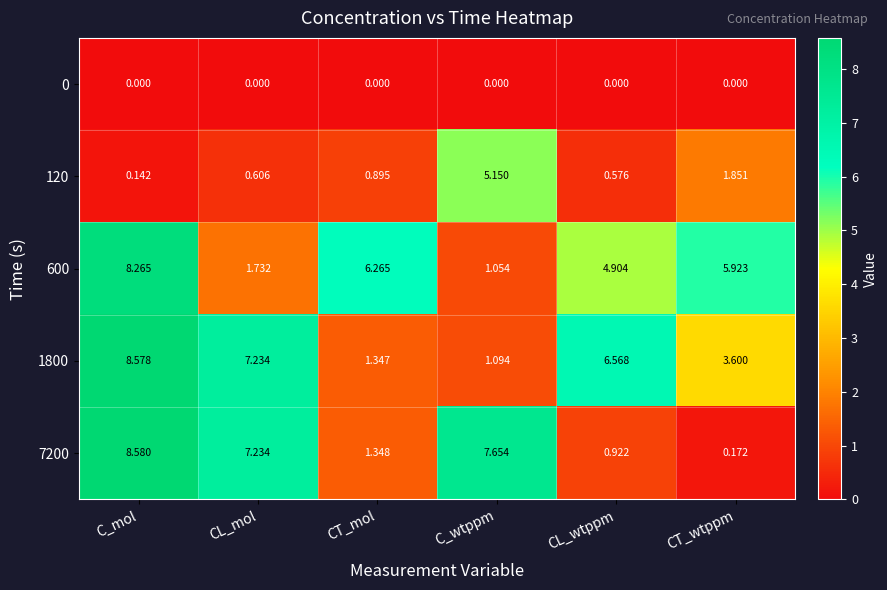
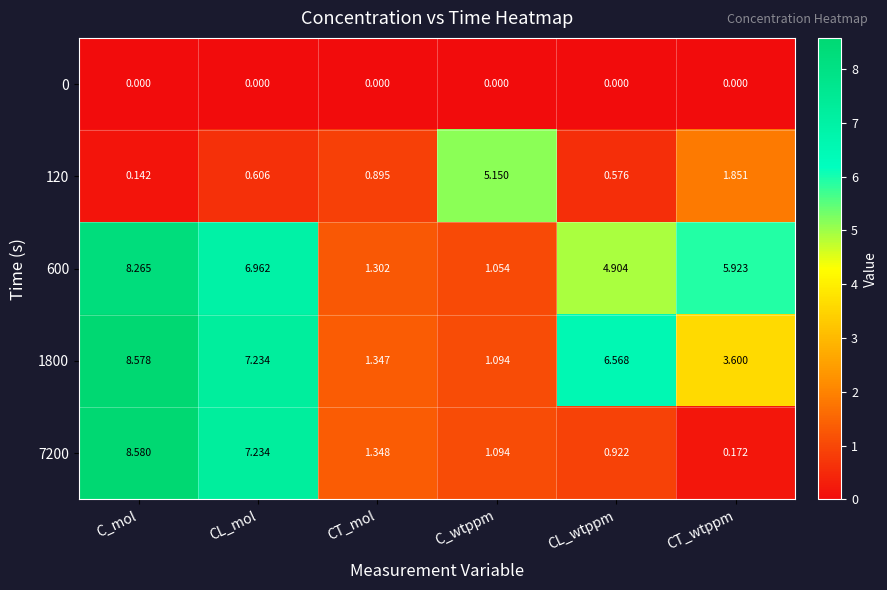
600, CL_mol: 1.732 -> 6.962
600, CT_mol: 6.265 -> 1.302
7200, C_wtppm: 7.654 -> 1.094
